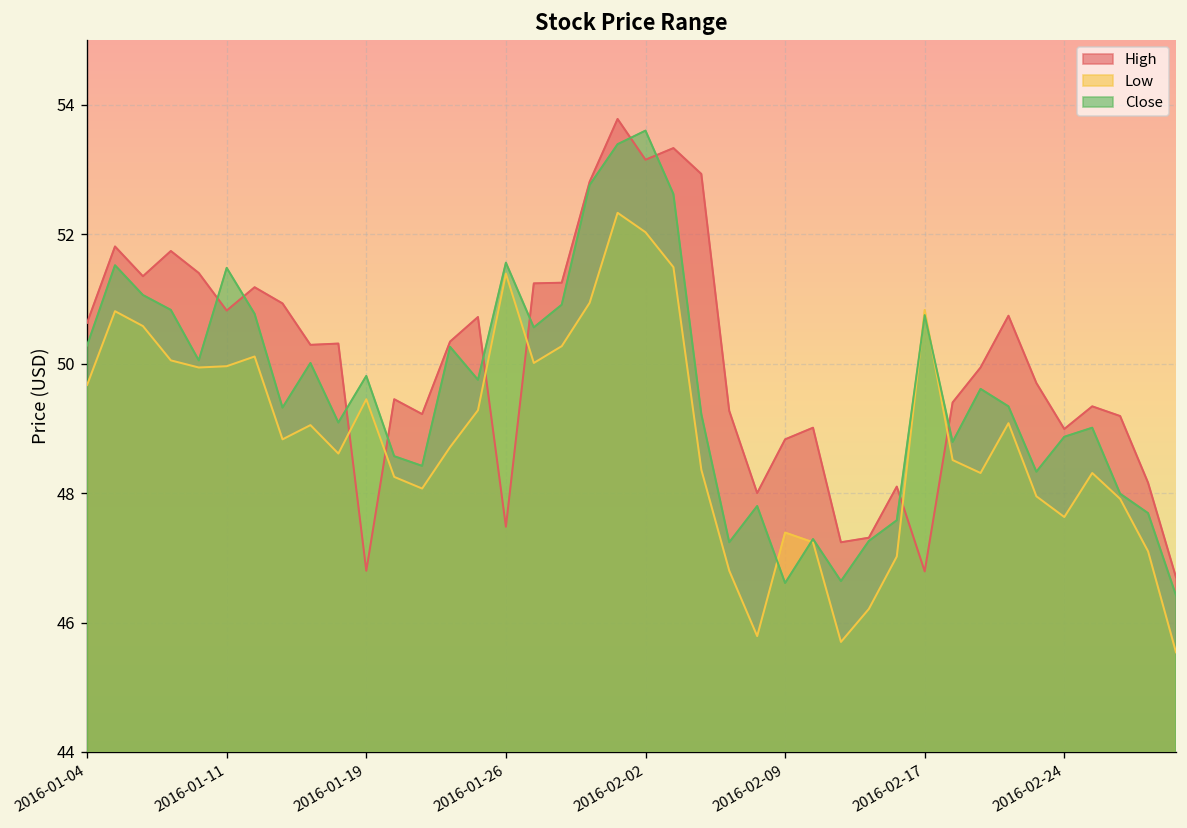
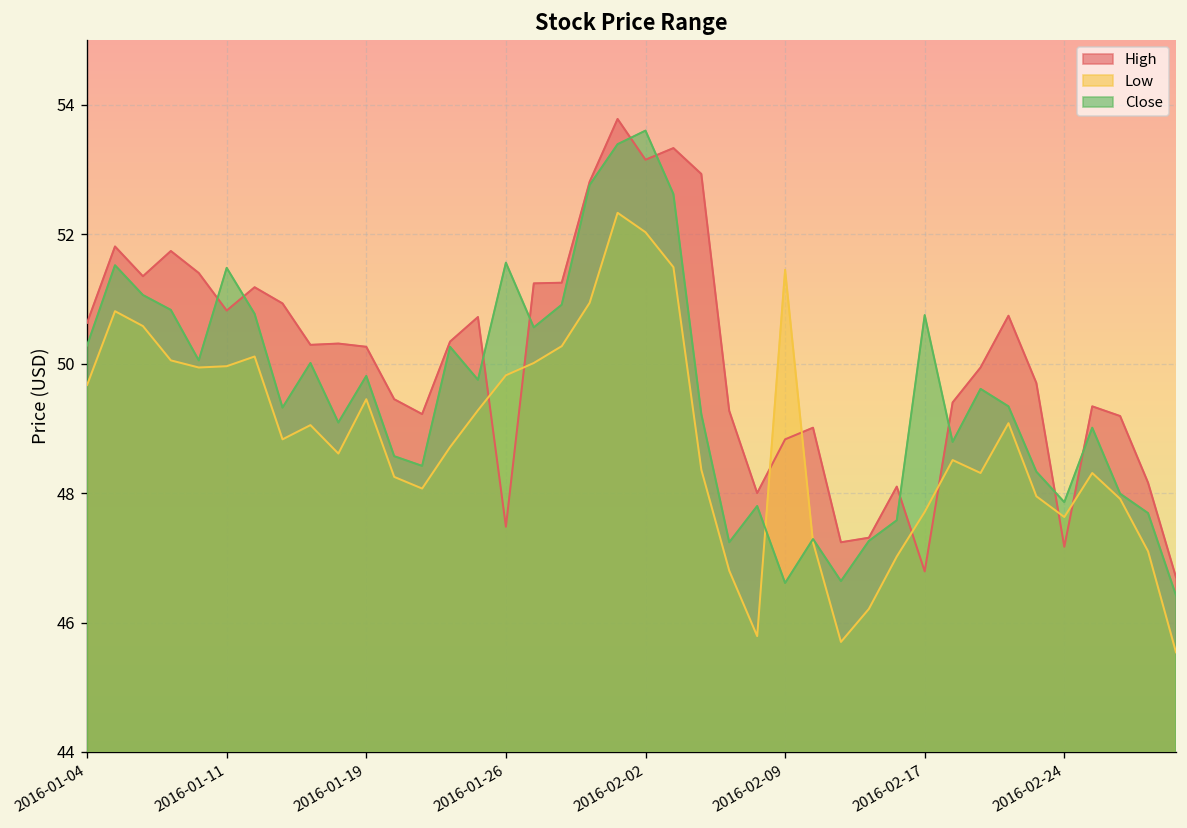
High, 2016-01-19: 46.8 -> 50.3
Low, 2016-01-26: 51.4 -> 49.8
Low, 2016-02-09: 47.4 -> 51.5
Low, 2016-02-17: 50.8 -> 47.7
High, 2016-02-24: 49.0 -> 47.2
Close, 2016-02-24: 48.9 -> 47.9
